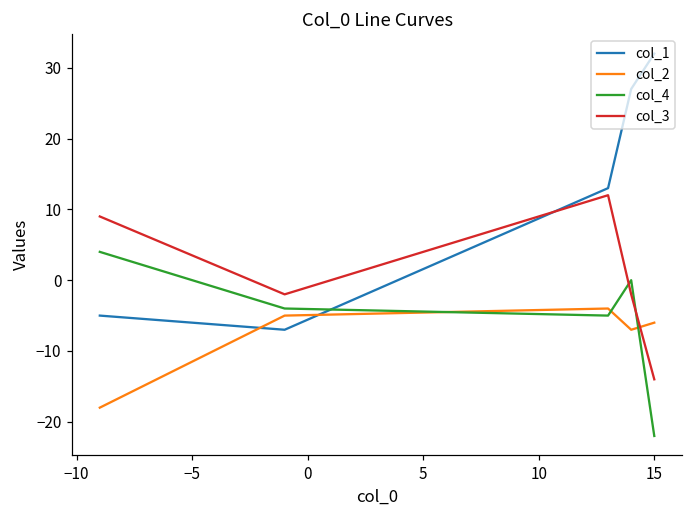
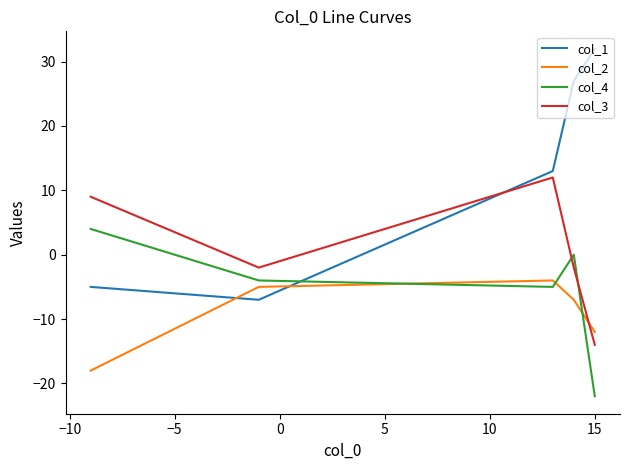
col_2, 15: -6 -> -12
